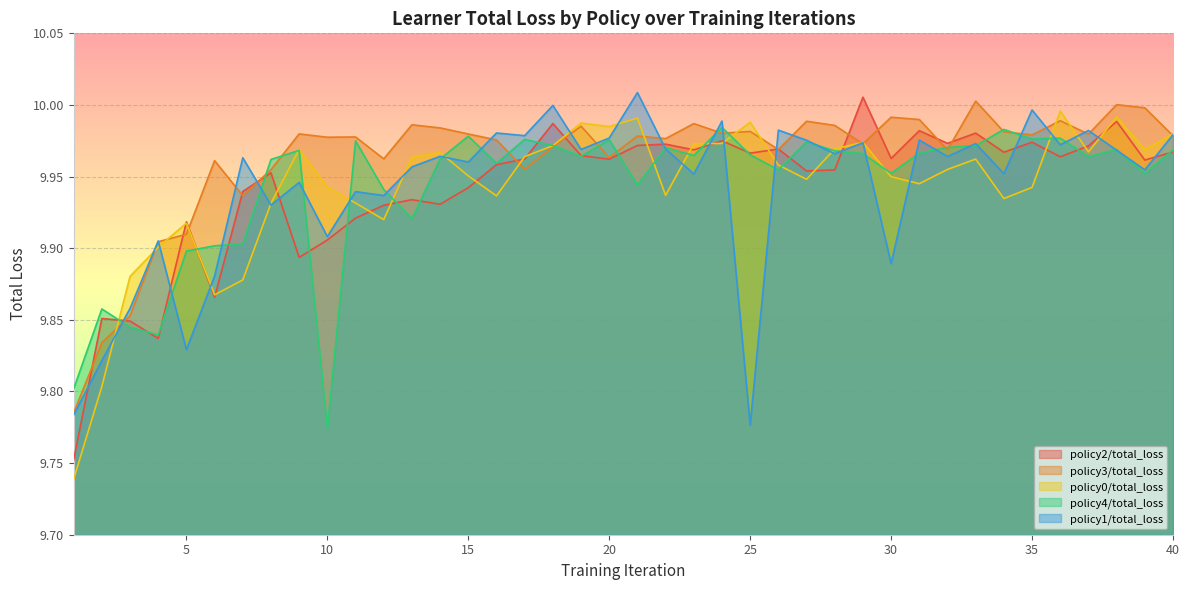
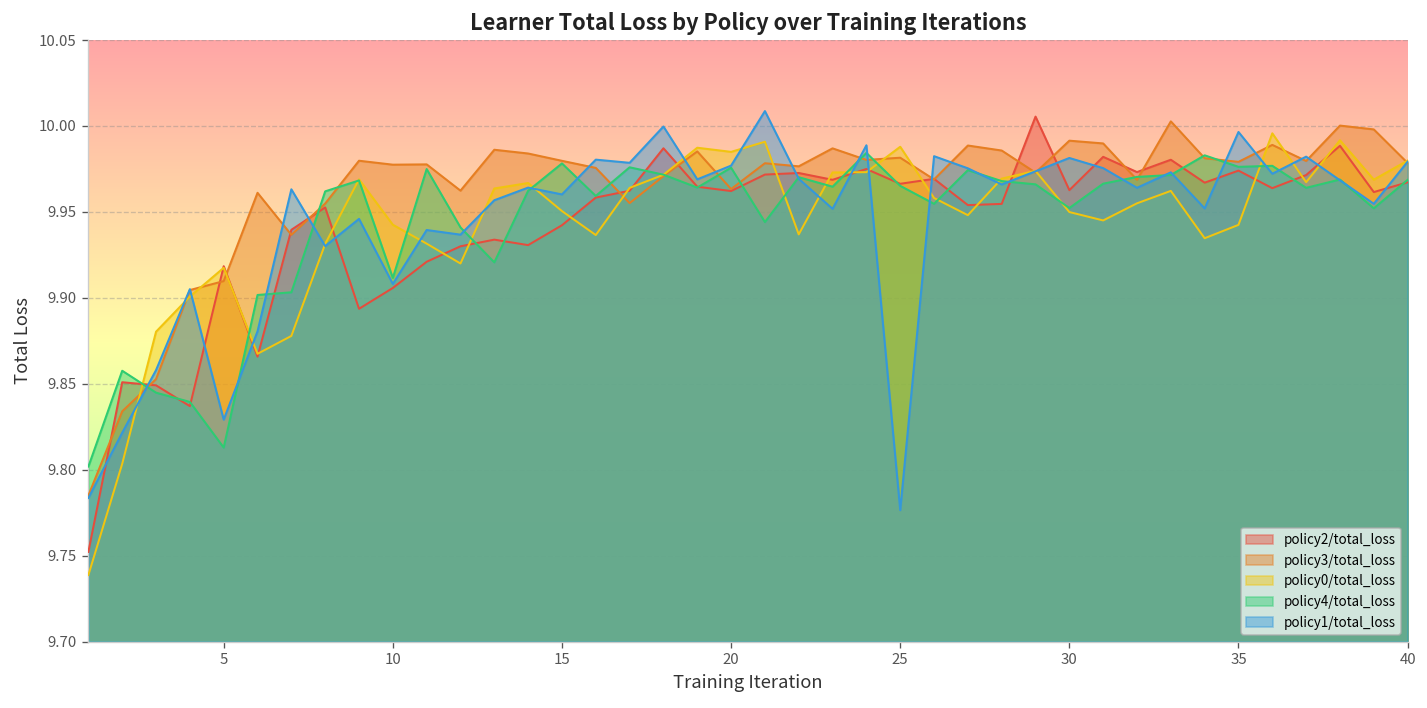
policy4/total_loss, 5: 9.898 -> 9.813
policy4/total_loss, 10: 9.774 -> 9.912
policy1/total_loss, 30: 9.889 -> 9.981
